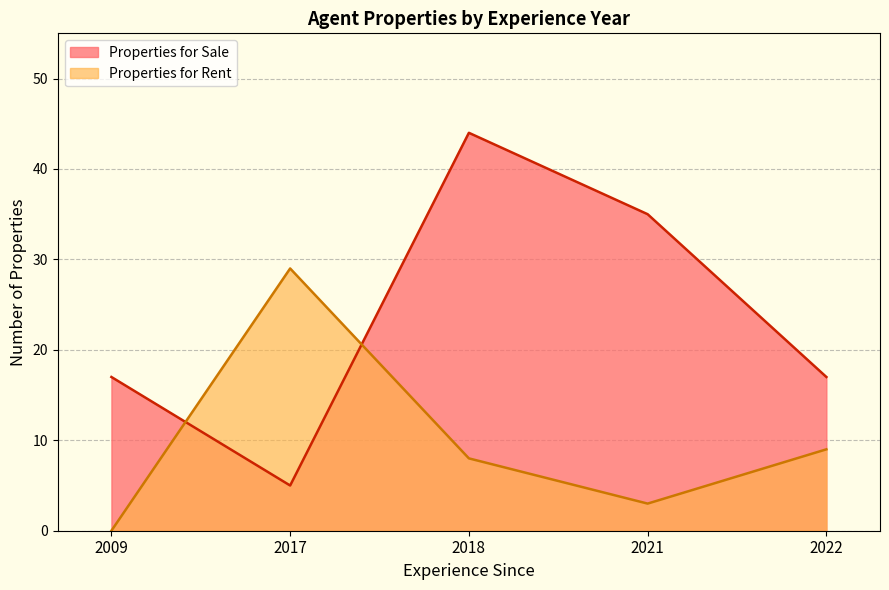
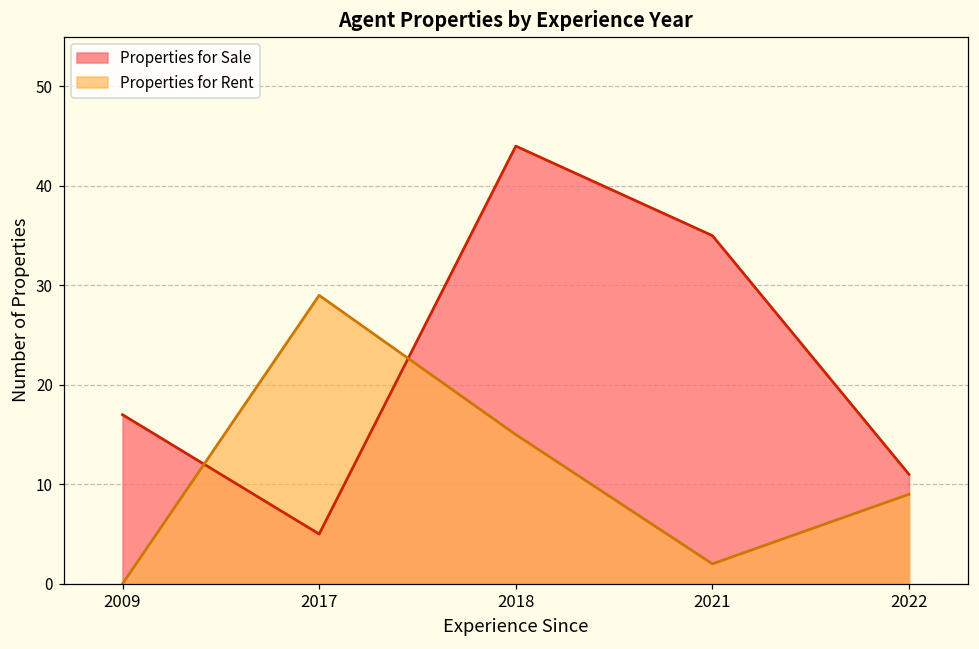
Properties for Rent, 2018: 8 -> 15
Properties for Rent, 2021: 3 -> 2
Properties for Sale, 2022: 17 -> 11
